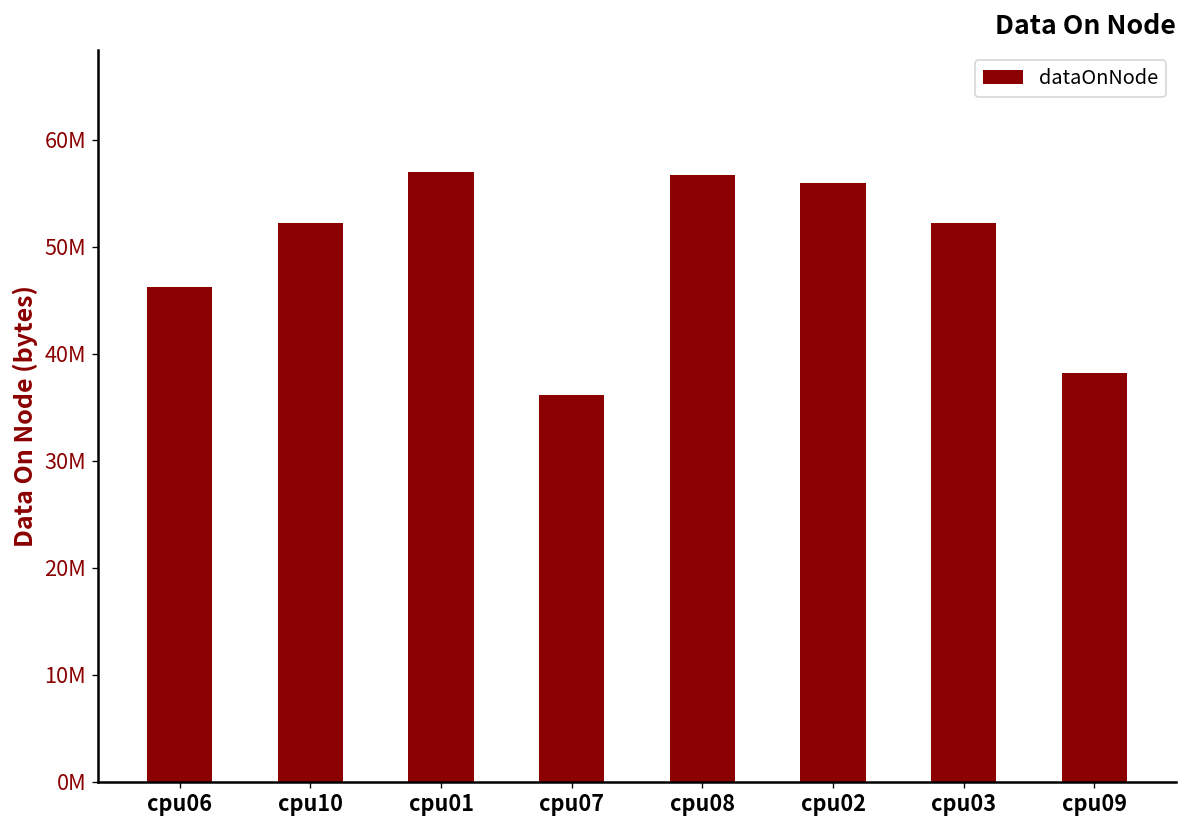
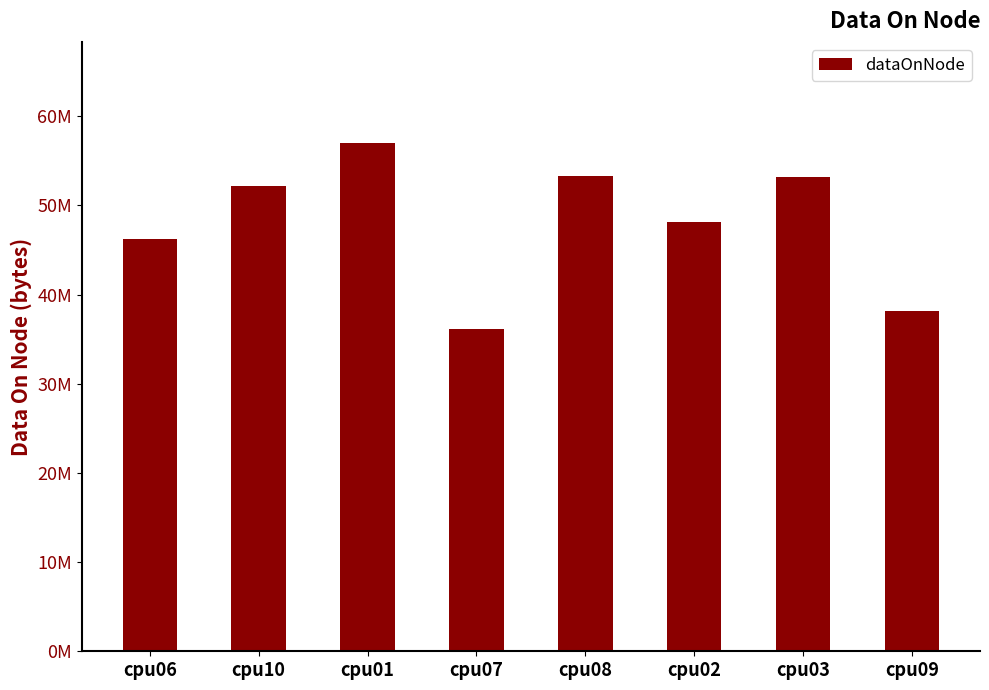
cpu08: 57000000 -> 53000000
cpu02: 56000000 -> 48000000
cpu03: 52000000 -> 53000000
